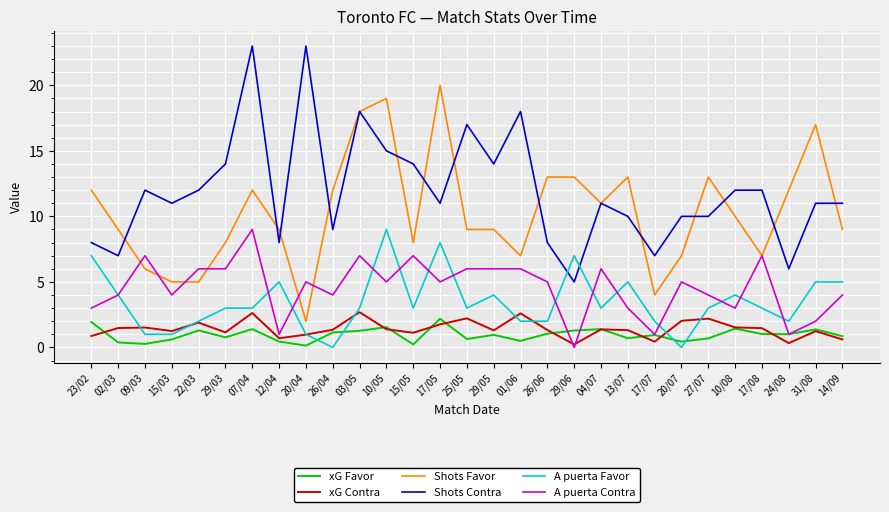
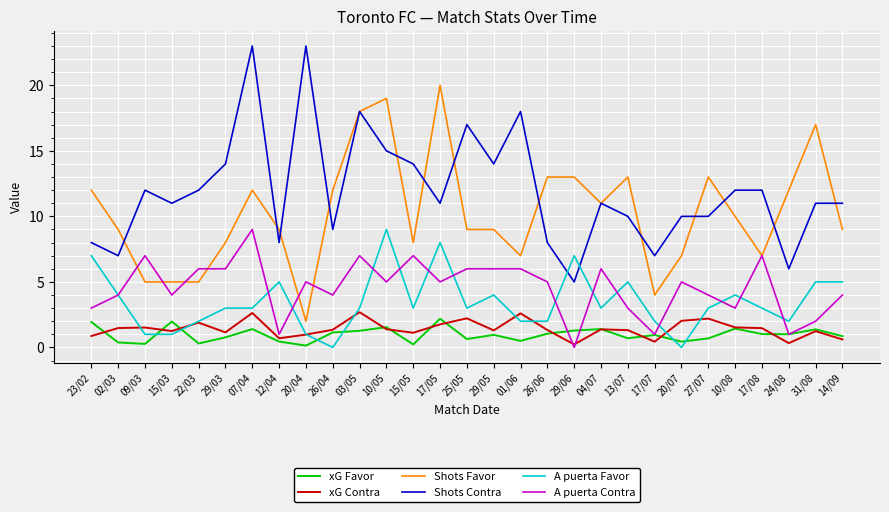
Shots Favor, 09/03: 6 -> 5
xG Favor, 15/03: 0.6 -> 2.0
xG Favor, 22/03: 1.3 -> 0.3
